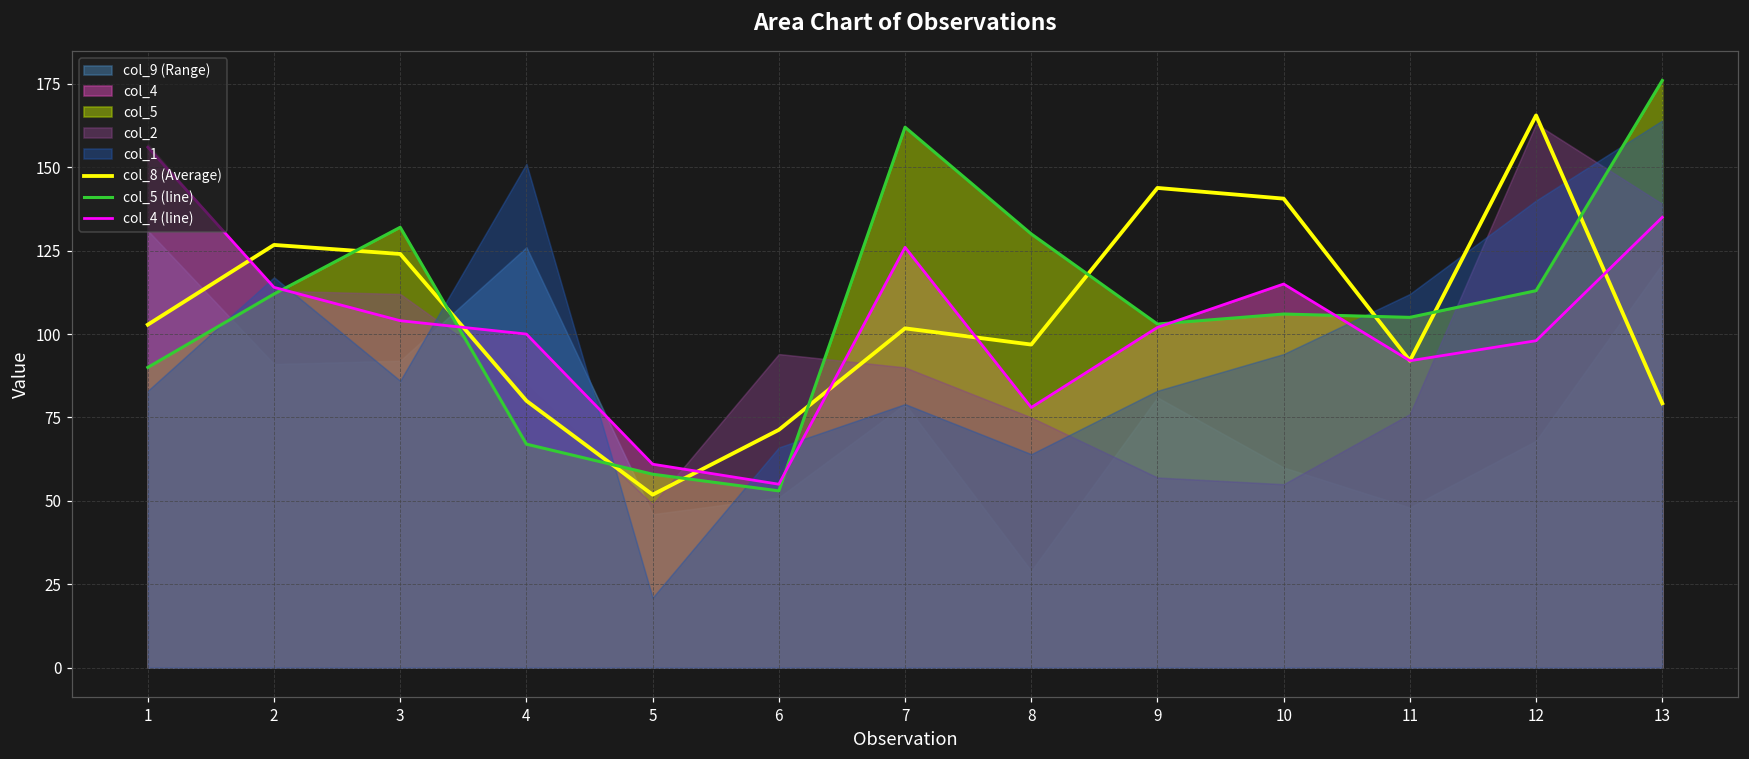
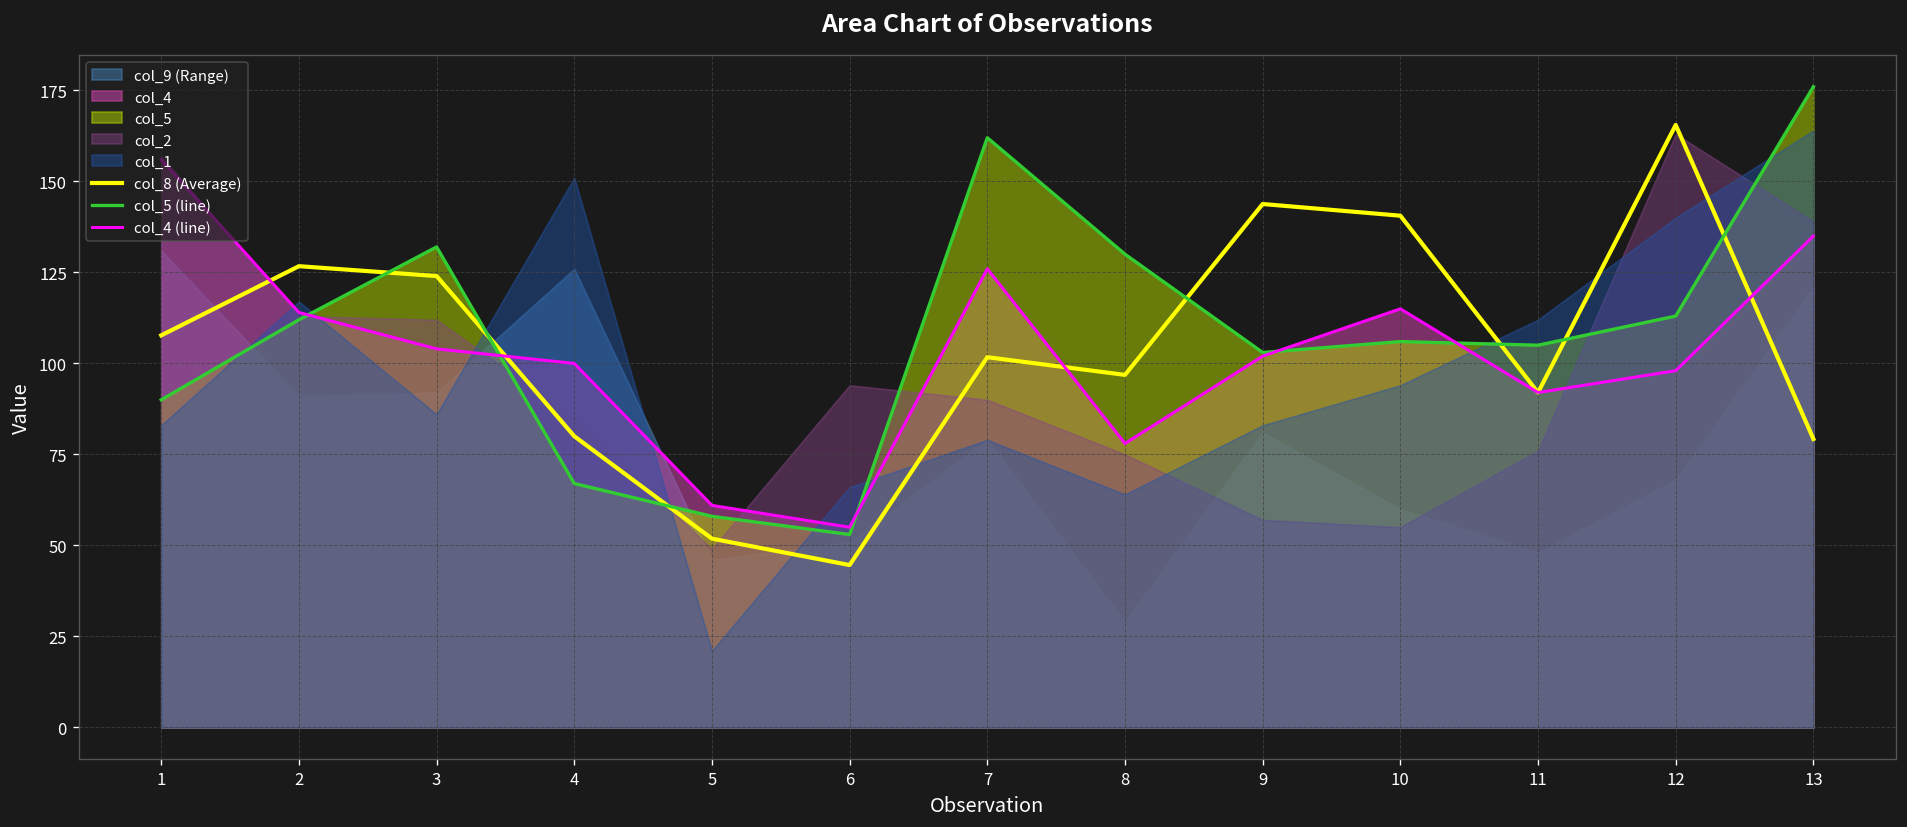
col_8 (Average), 1: 103 -> 108
col_8 (Average), 6: 71 -> 45
